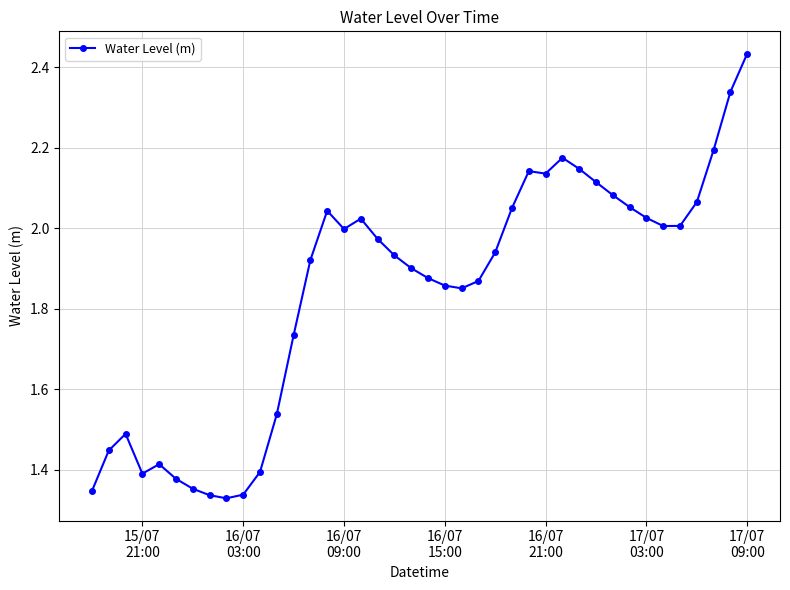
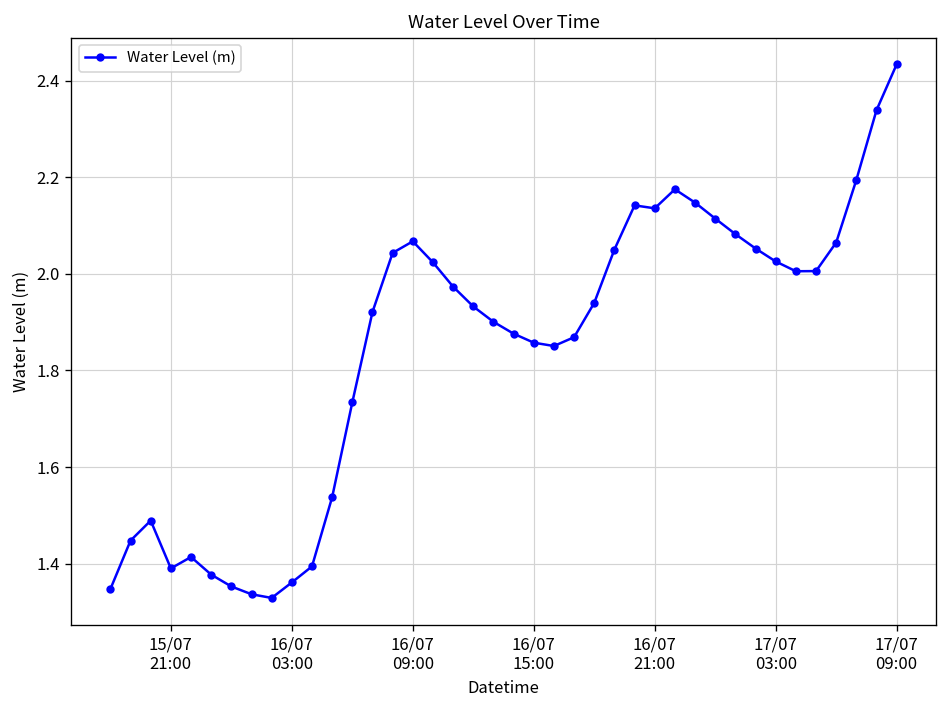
16/07 03:00: 1.34 -> 1.36
16/07 09:00: 2.00 -> 2.07
